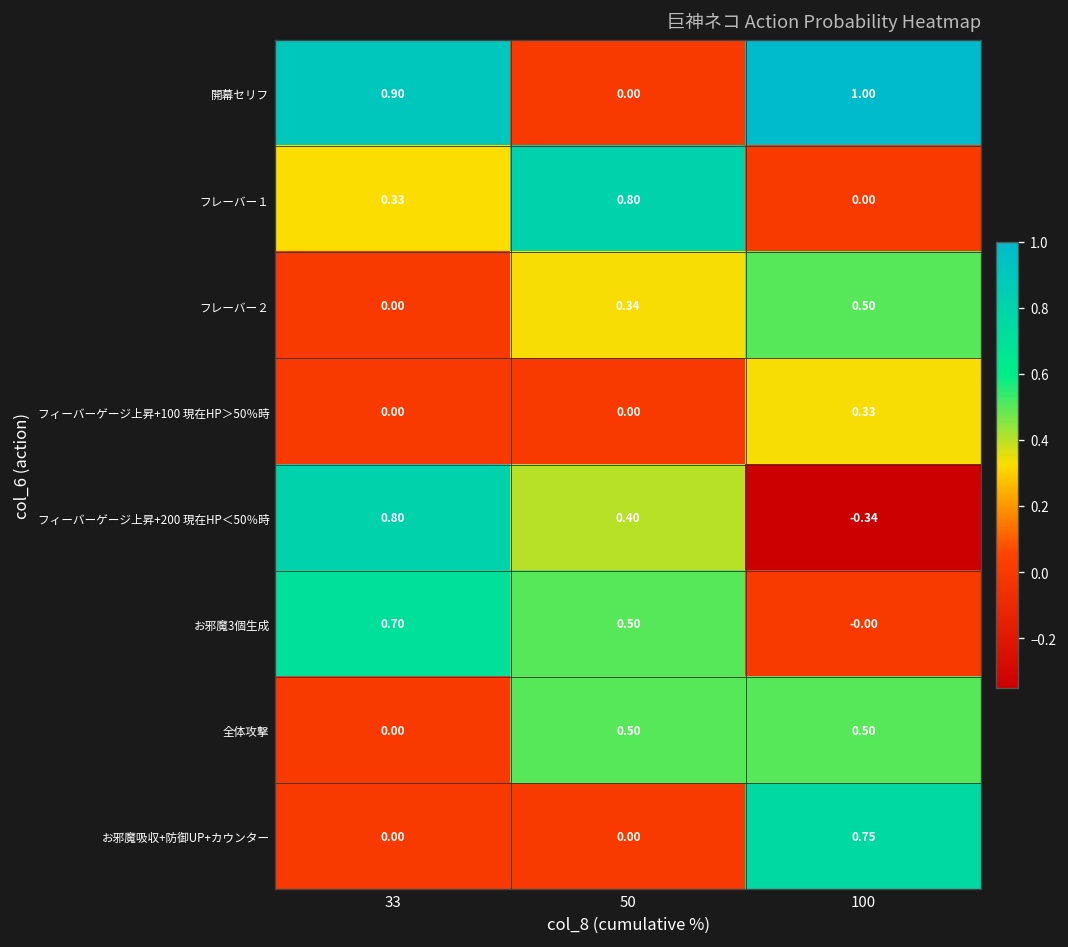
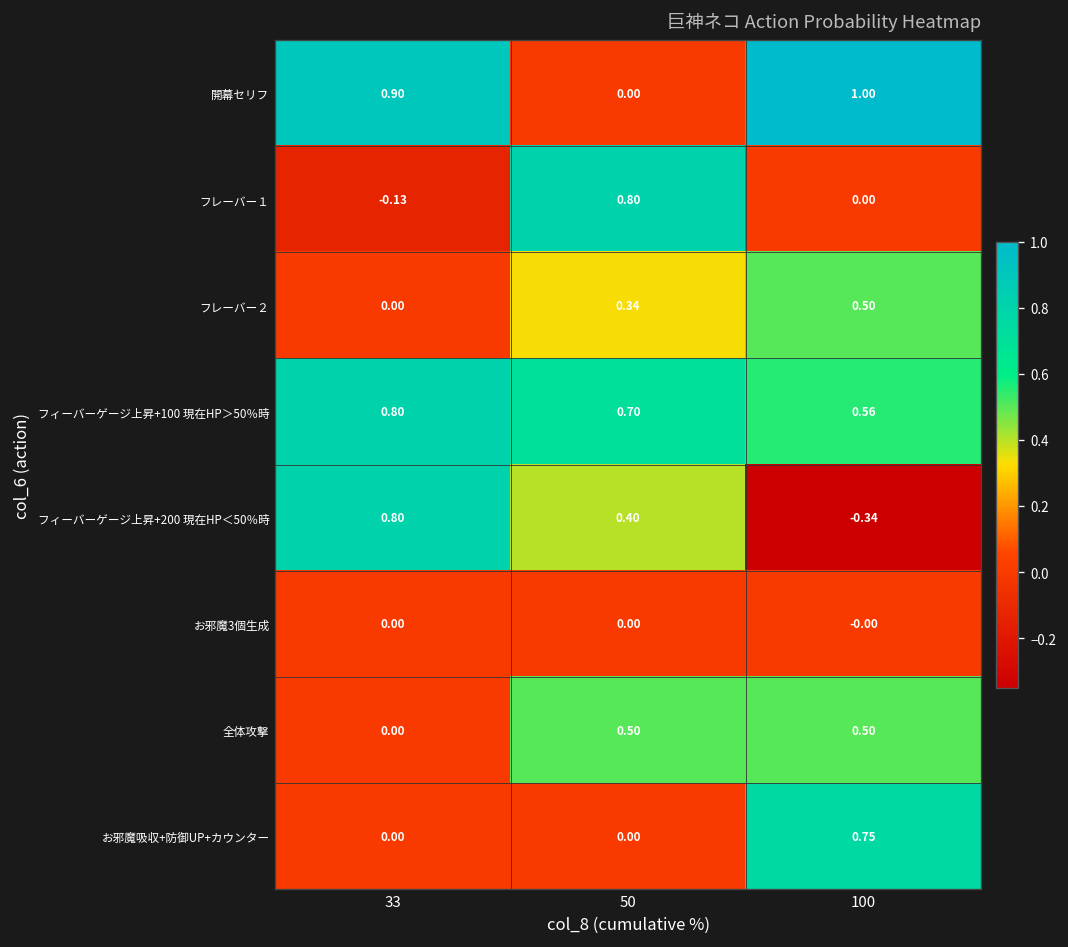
フレーバー１, 33: 0.33 -> -0.13
フィーバーゲージ上昇+100 現在HP＞50％時, 33: 0.00 -> 0.80
フィーバーゲージ上昇+100 現在HP＞50％時, 50: 0.00 -> 0.70
フィーバーゲージ上昇+100 現在HP＞50％時, 100: 0.33 -> 0.56
お邪魔3個生成, 33: 0.70 -> 0.00
お邪魔3個生成, 50: 0.50 -> 0.00
